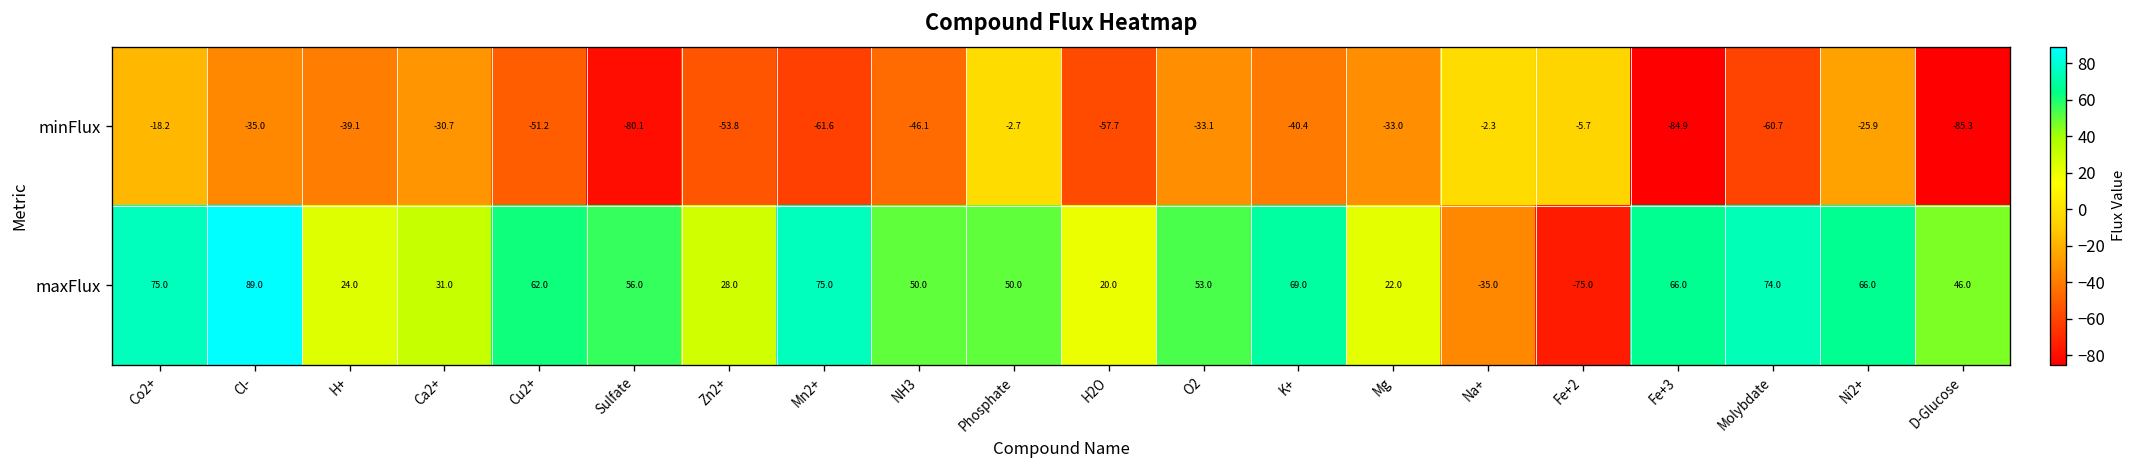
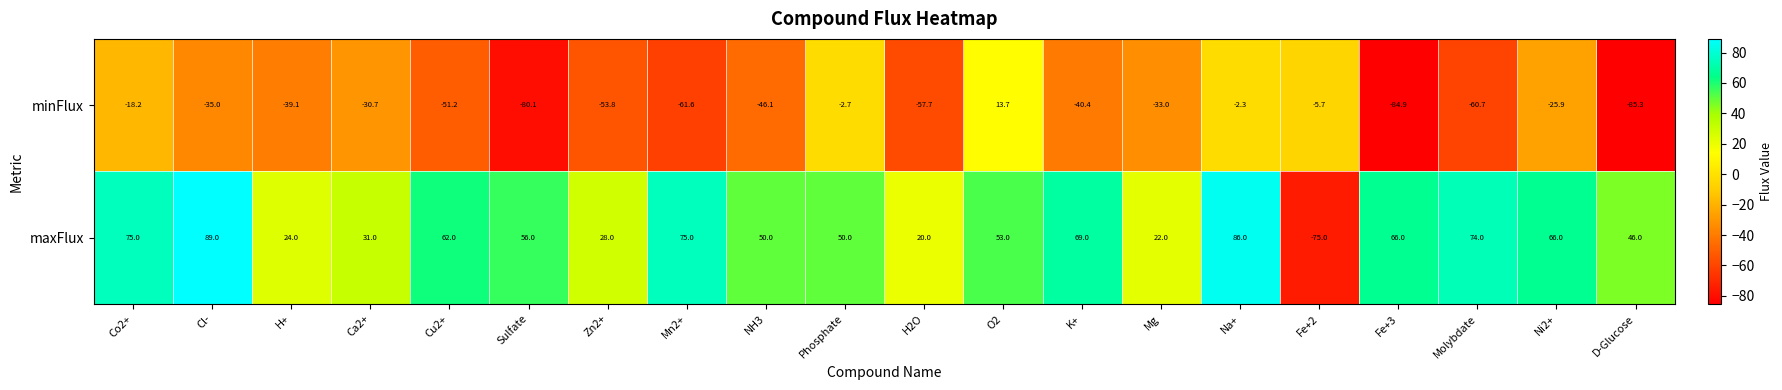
minFlux, O2: -33.1 -> 13.7
maxFlux, Na+: -35.0 -> 86.0
